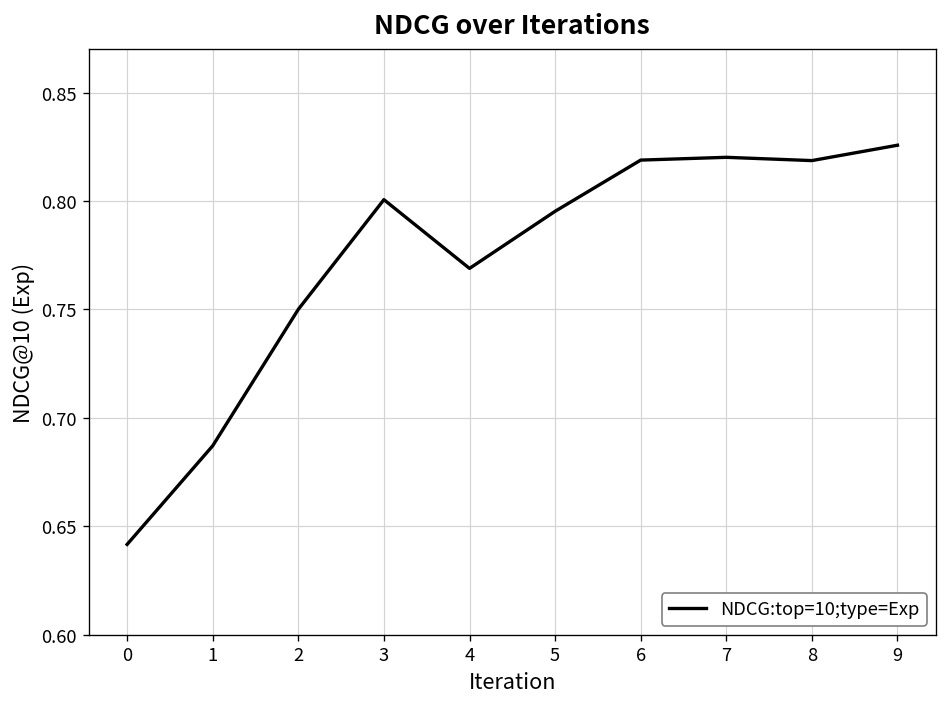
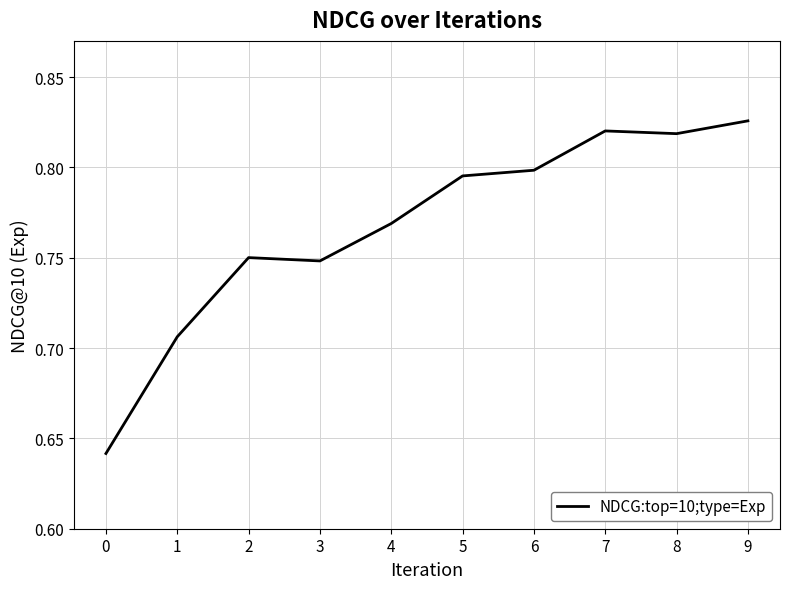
1: 0.687 -> 0.706
3: 0.801 -> 0.748
6: 0.819 -> 0.798
